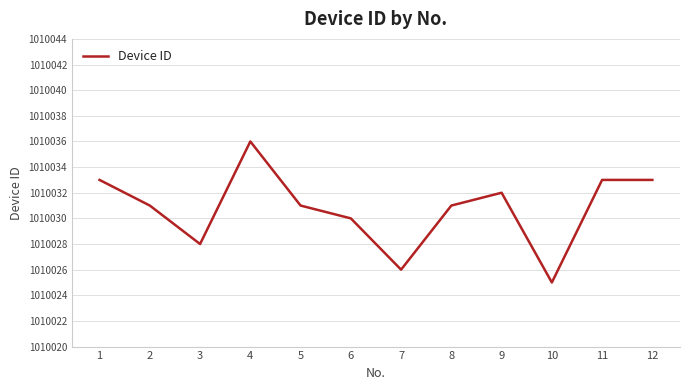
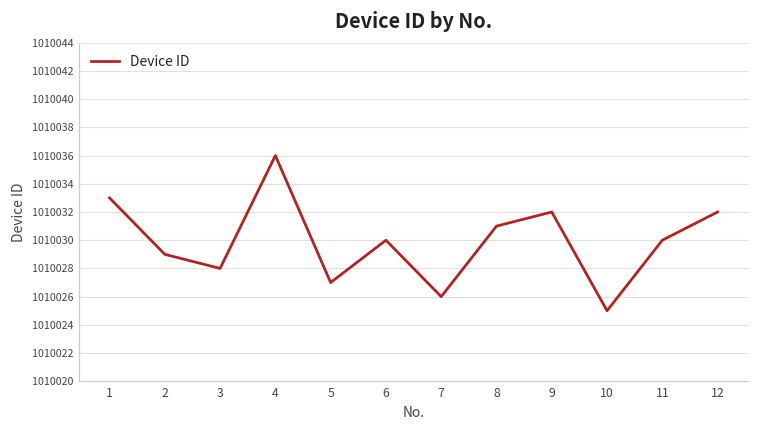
2: 1010031 -> 1010029
5: 1010031 -> 1010027
11: 1010033 -> 1010030
12: 1010033 -> 1010032
